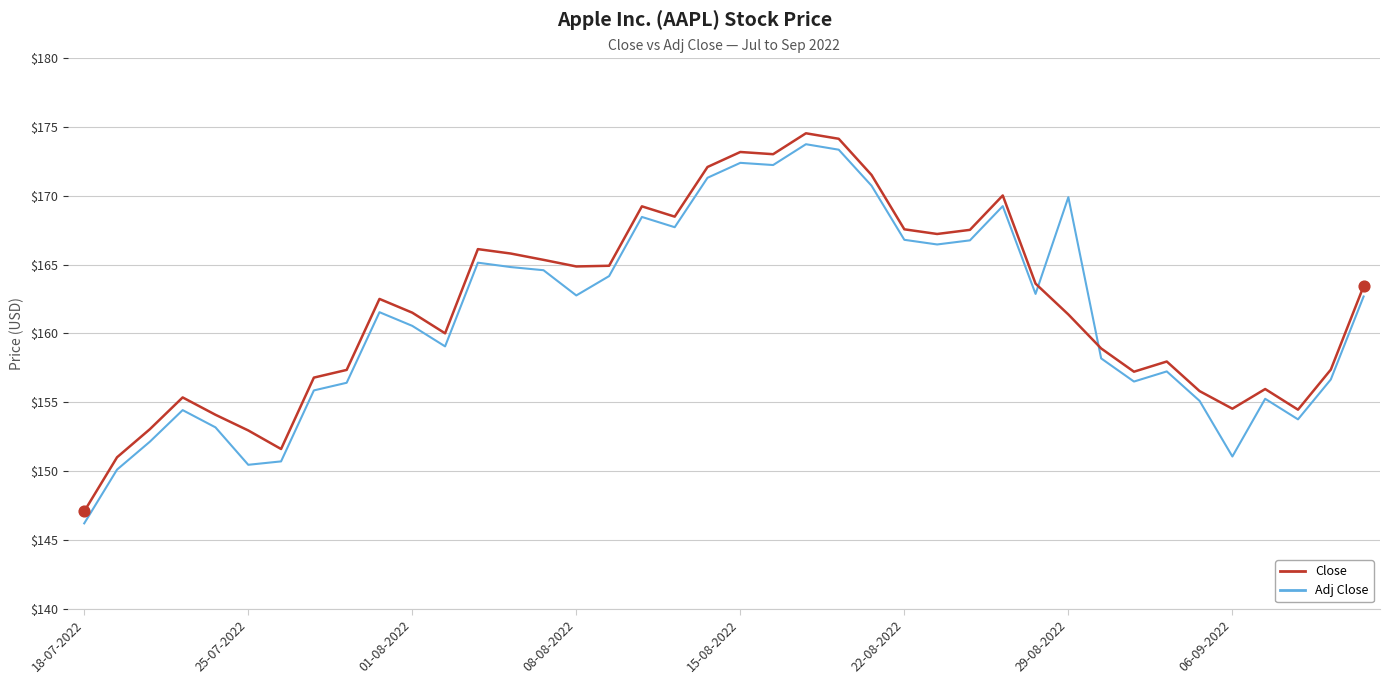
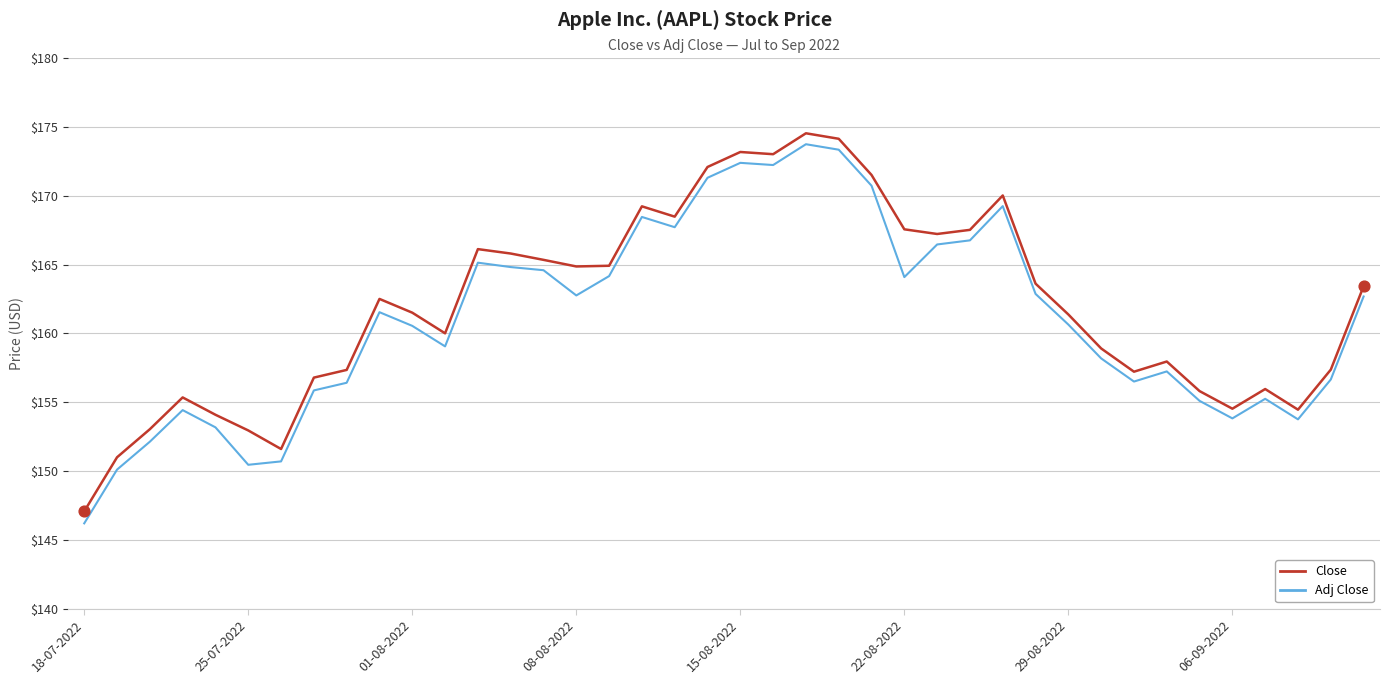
Adj Close, 22-08-2022: $166.8 -> $164.1
Adj Close, 29-08-2022: $169.9 -> $160.6
Adj Close, 06-09-2022: $151.1 -> $153.8
